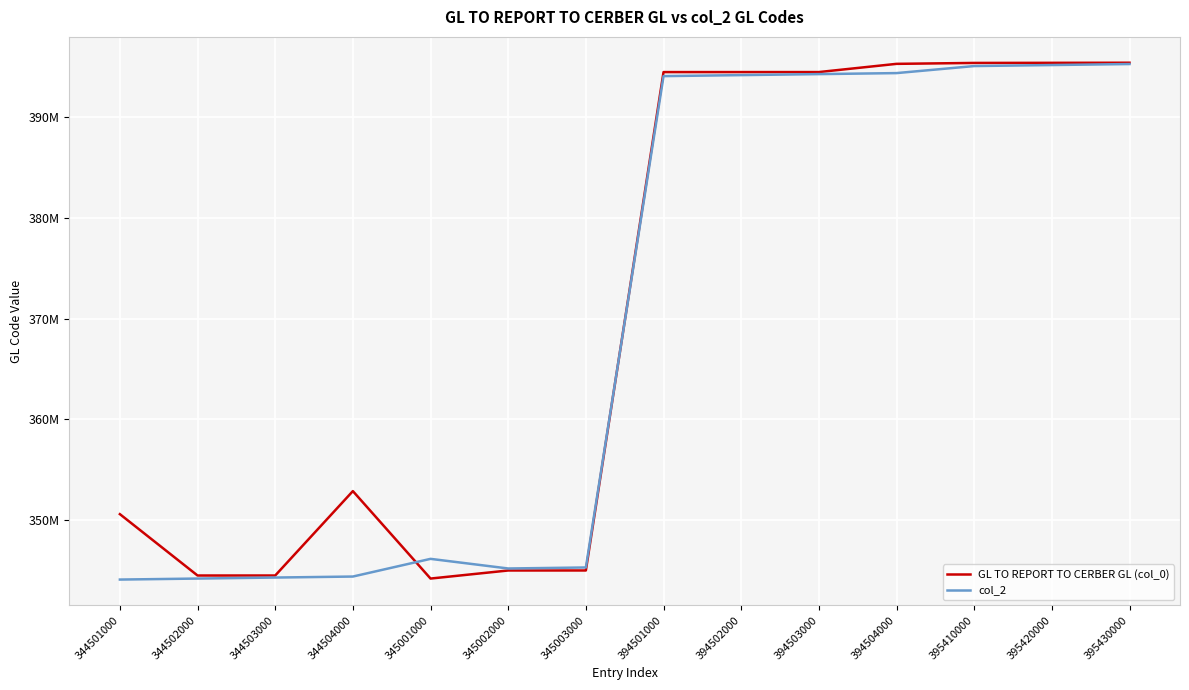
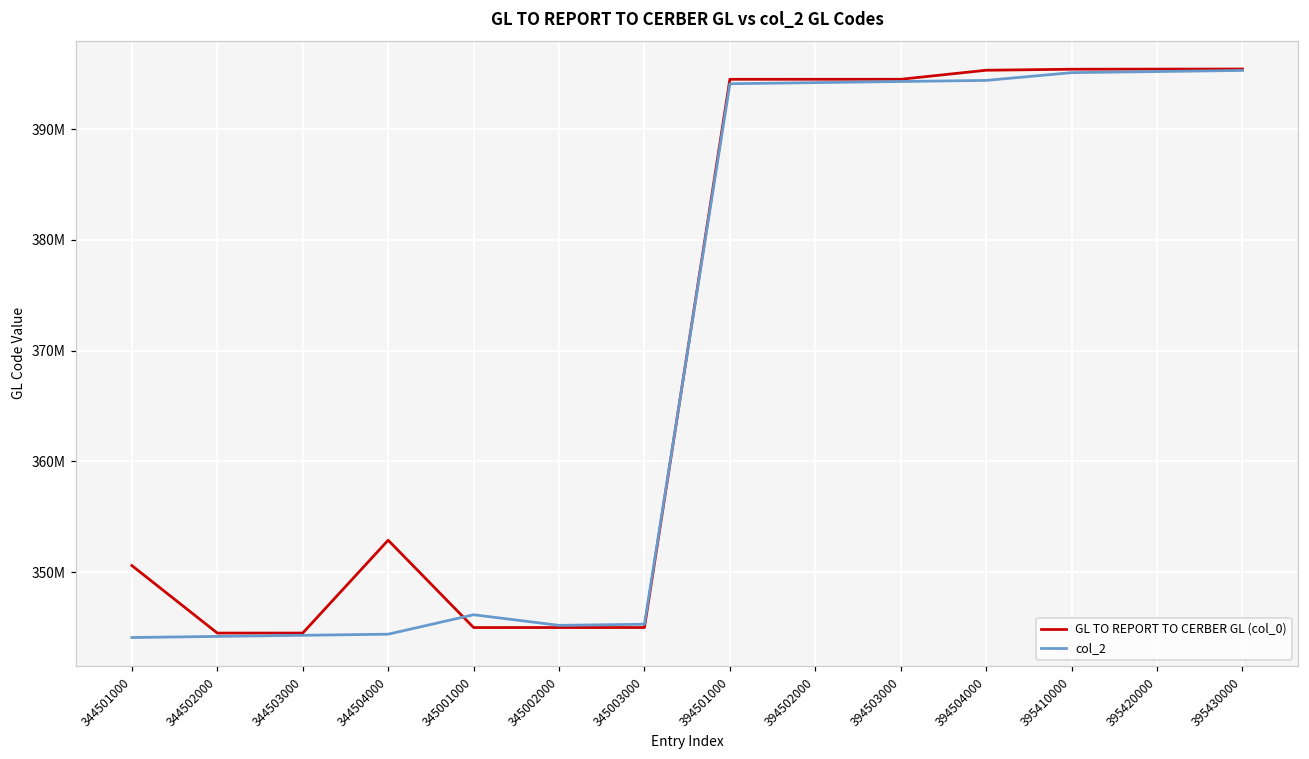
GL TO REPORT TO CERBER GL (col_0), 345001000: 344200000 -> 345000000
